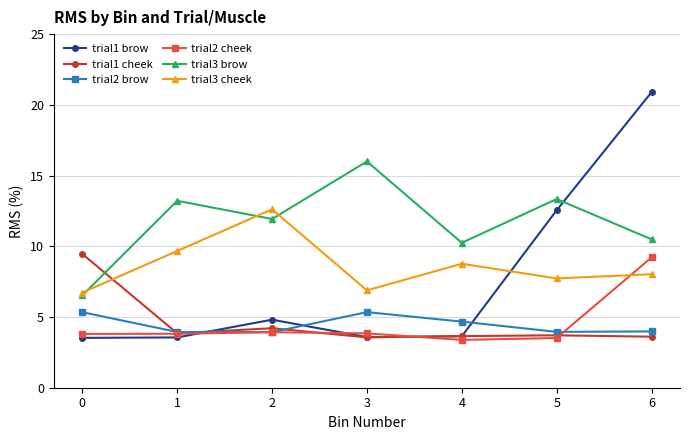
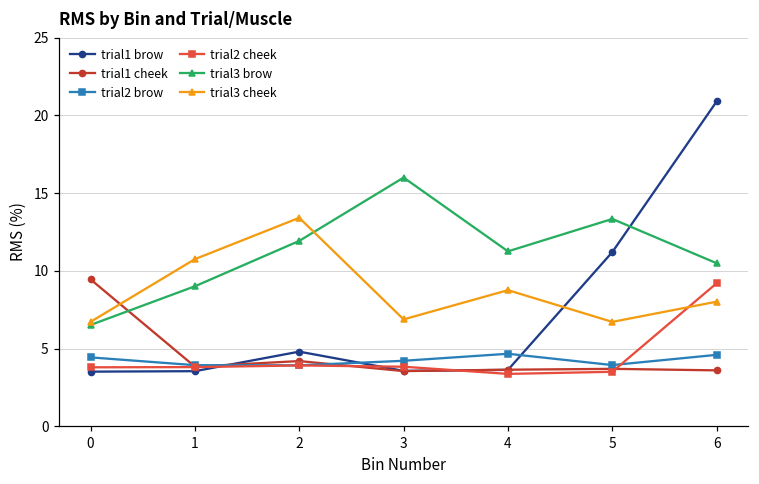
trial2 brow, 0: 5.3 -> 4.4
trial3 brow, 1: 13.2 -> 9.0
trial3 cheek, 1: 9.7 -> 10.8
trial3 cheek, 2: 12.6 -> 13.4
trial2 brow, 3: 5.3 -> 4.2
trial3 brow, 4: 10.2 -> 11.3
trial1 brow, 5: 12.5 -> 11.2
trial3 cheek, 5: 7.7 -> 6.7
trial2 brow, 6: 4.0 -> 4.6
